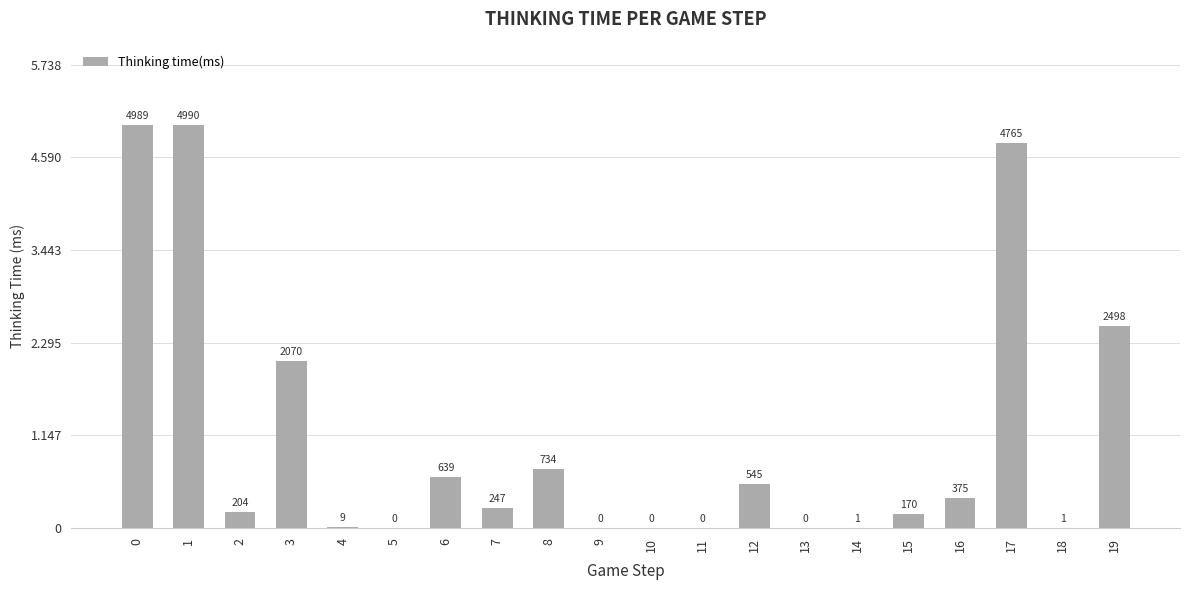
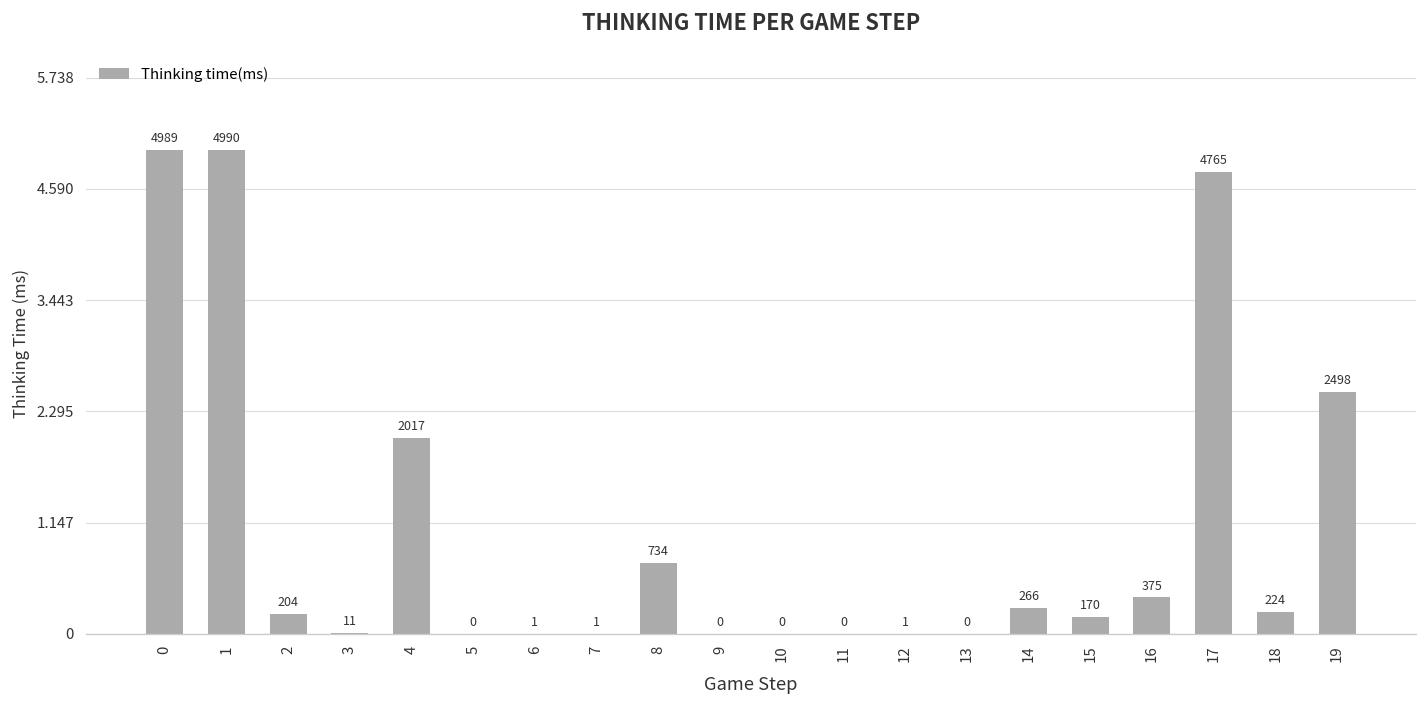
3: 2070 -> 11
4: 9 -> 2017
6: 639 -> 1
7: 247 -> 1
12: 545 -> 1
14: 1 -> 266
18: 1 -> 224
